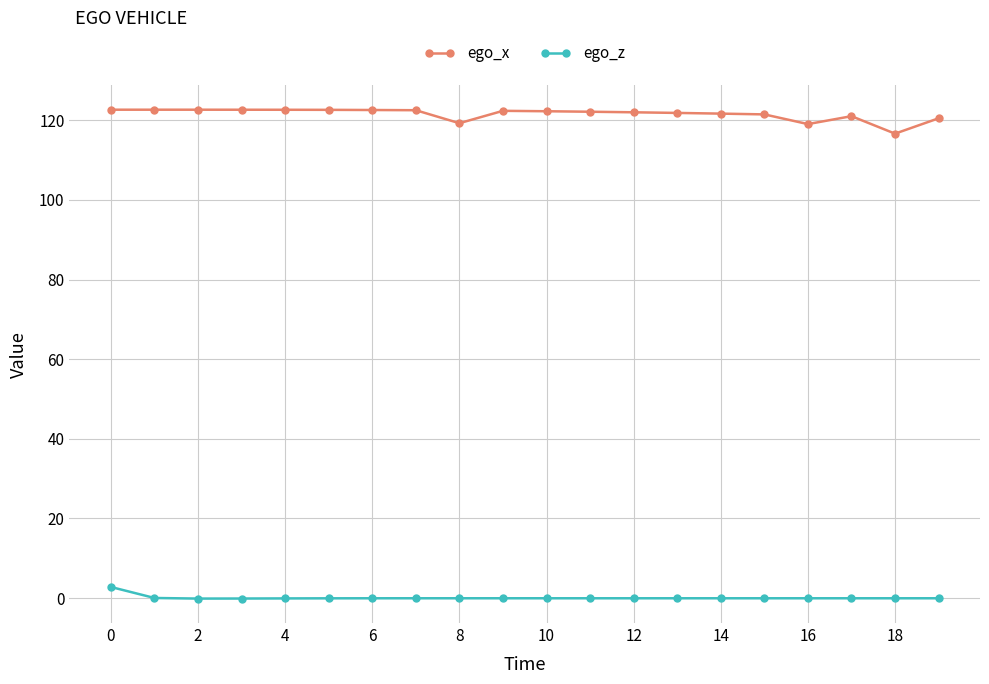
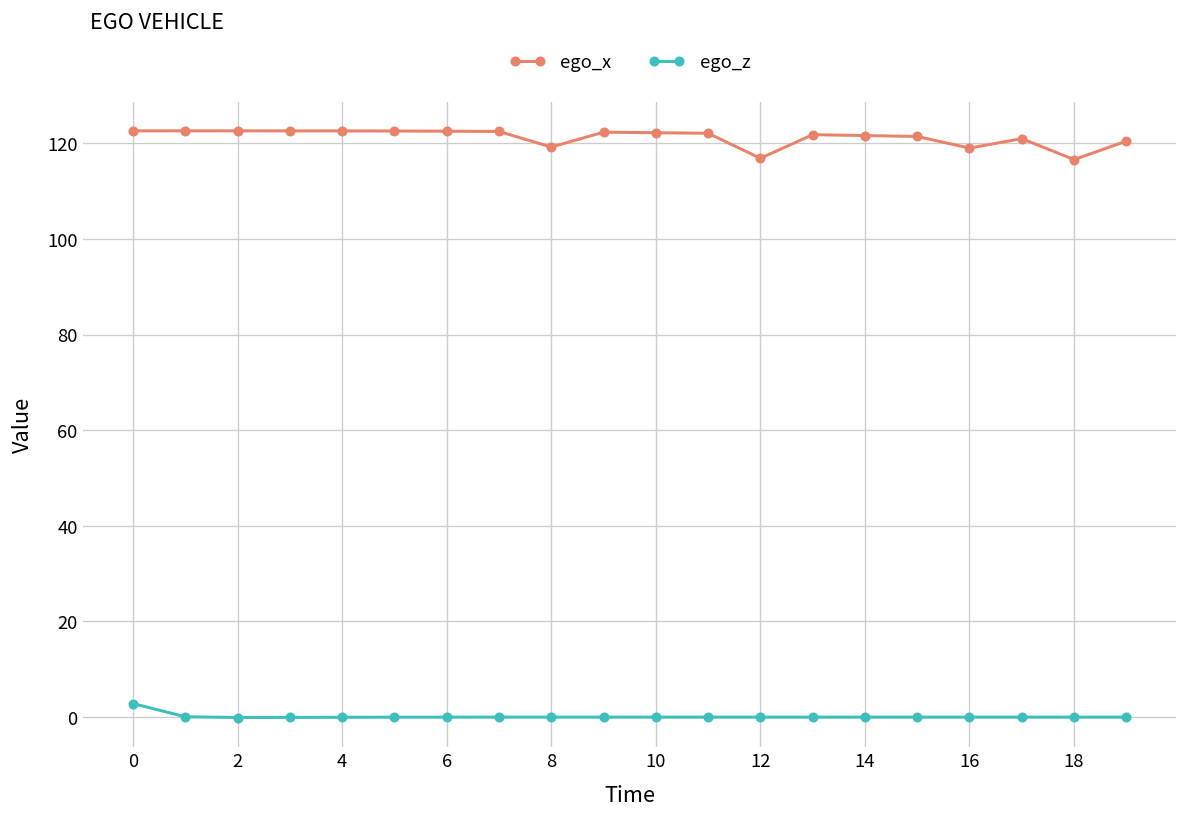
ego_x, 12: 122 -> 117
